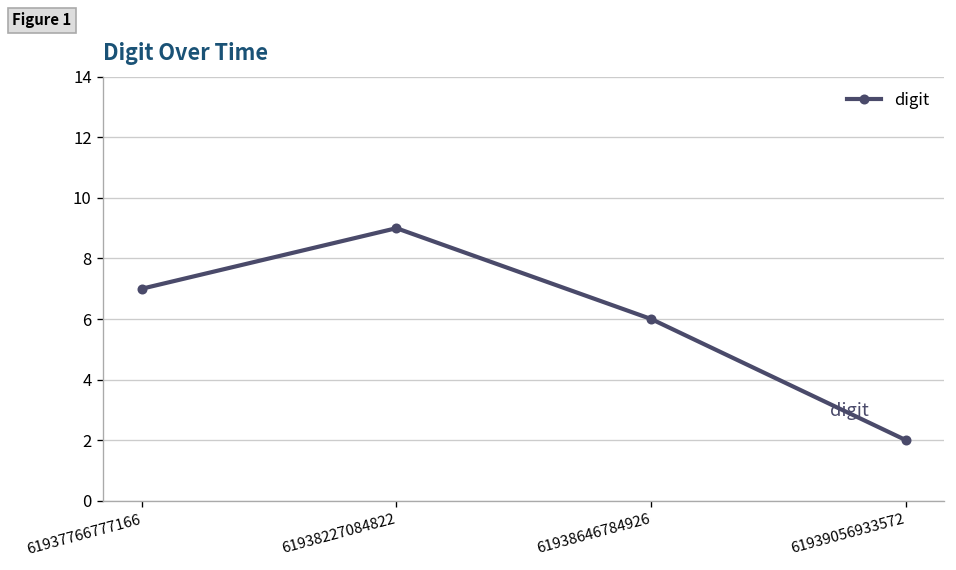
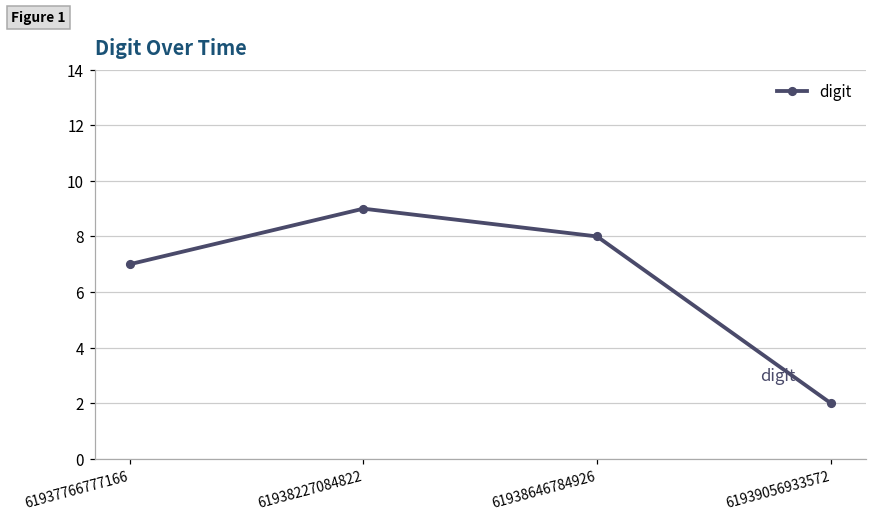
61938646784926: 6 -> 8
